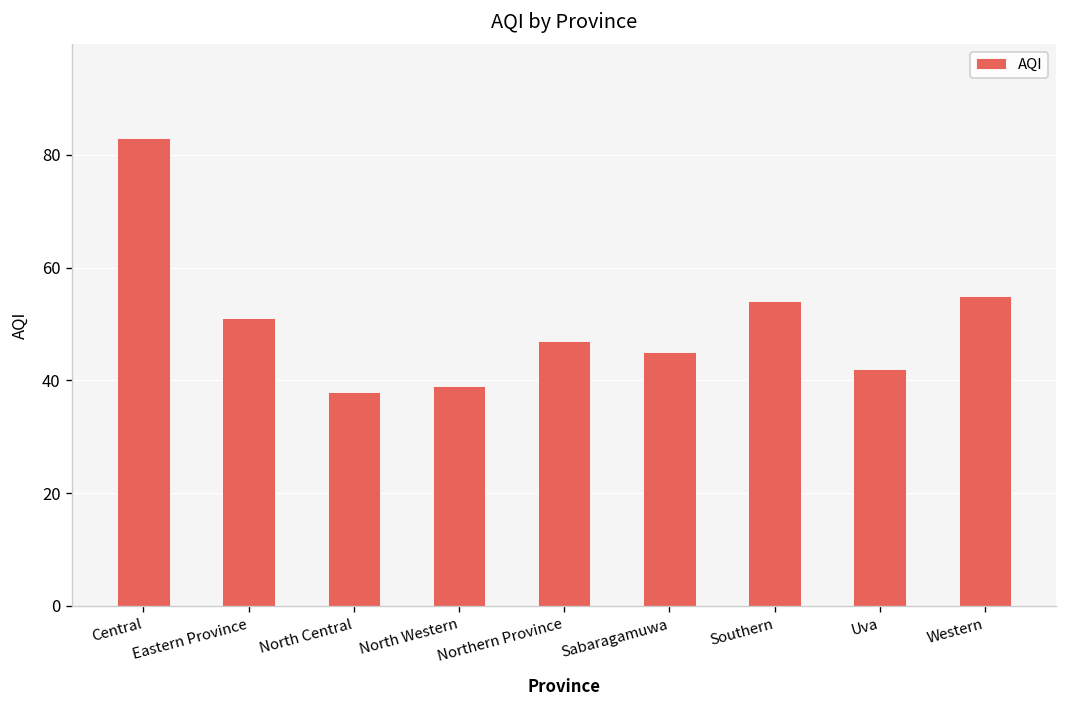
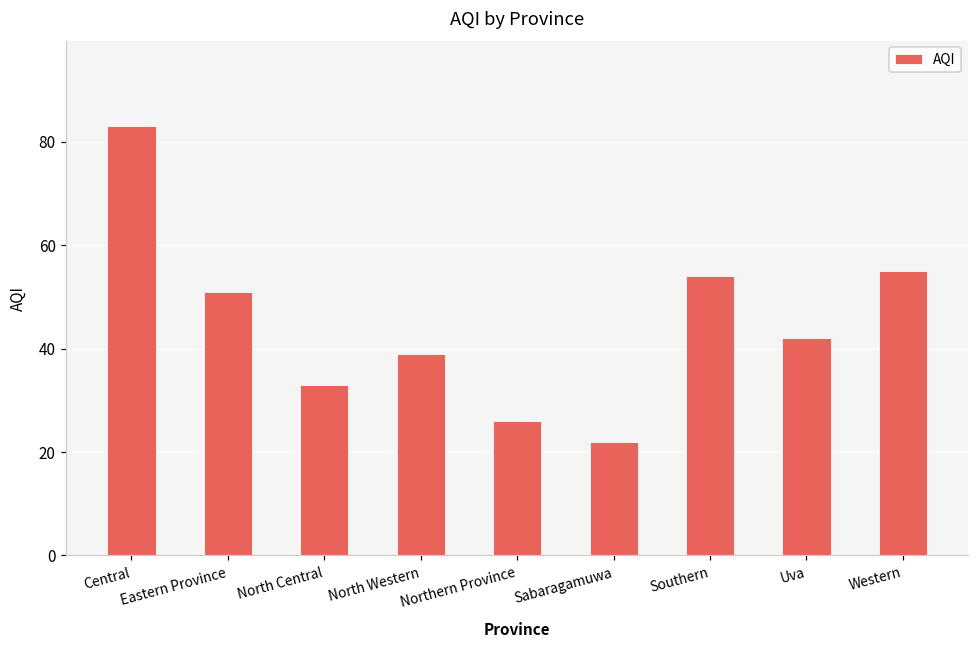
North Central: 38 -> 33
Northern Province: 47 -> 26
Sabaragamuwa: 45 -> 22
